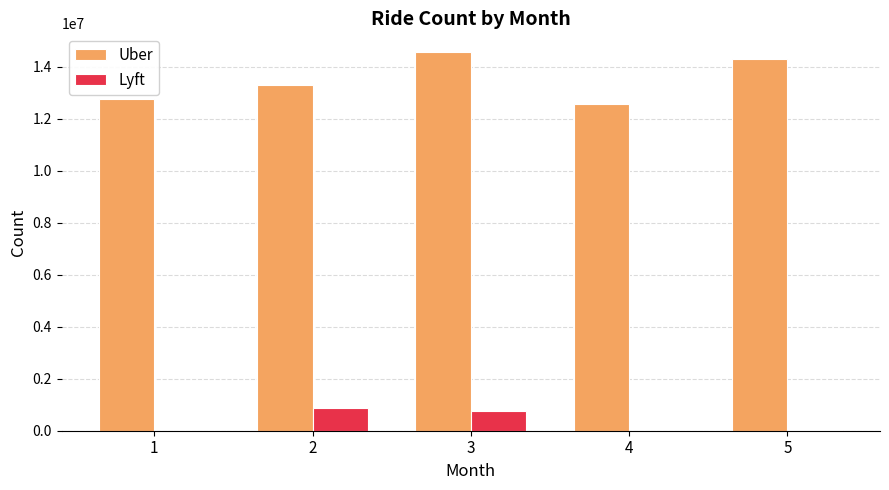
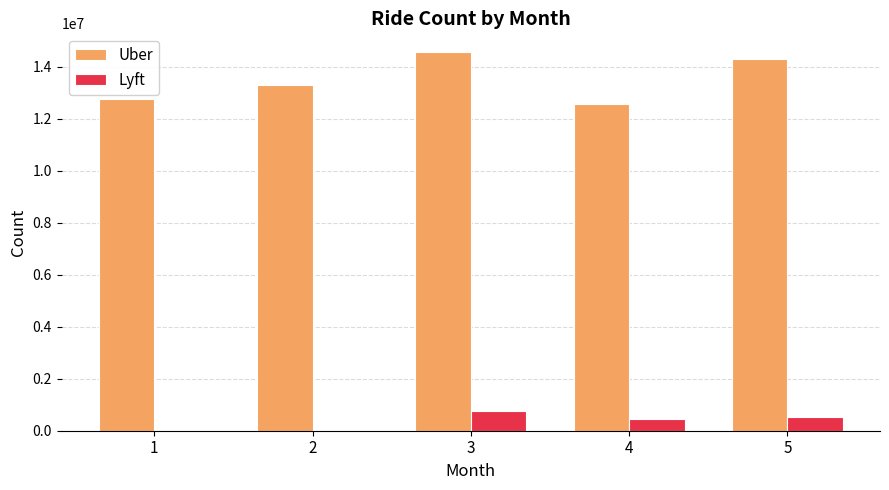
Lyft, 2: 900000 -> 0
Lyft, 4: 0 -> 500000
Lyft, 5: 0 -> 500000
